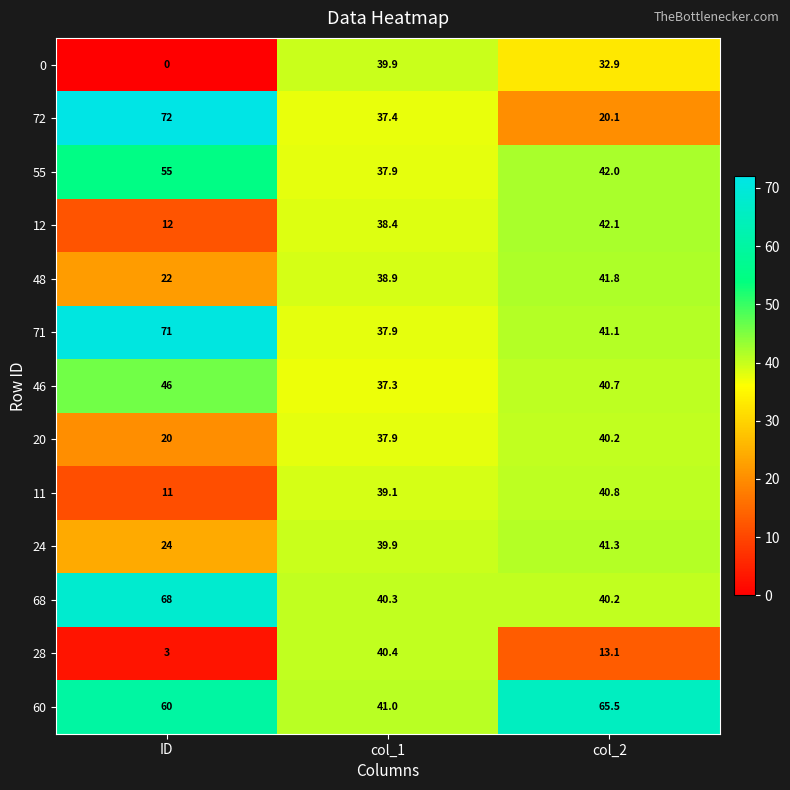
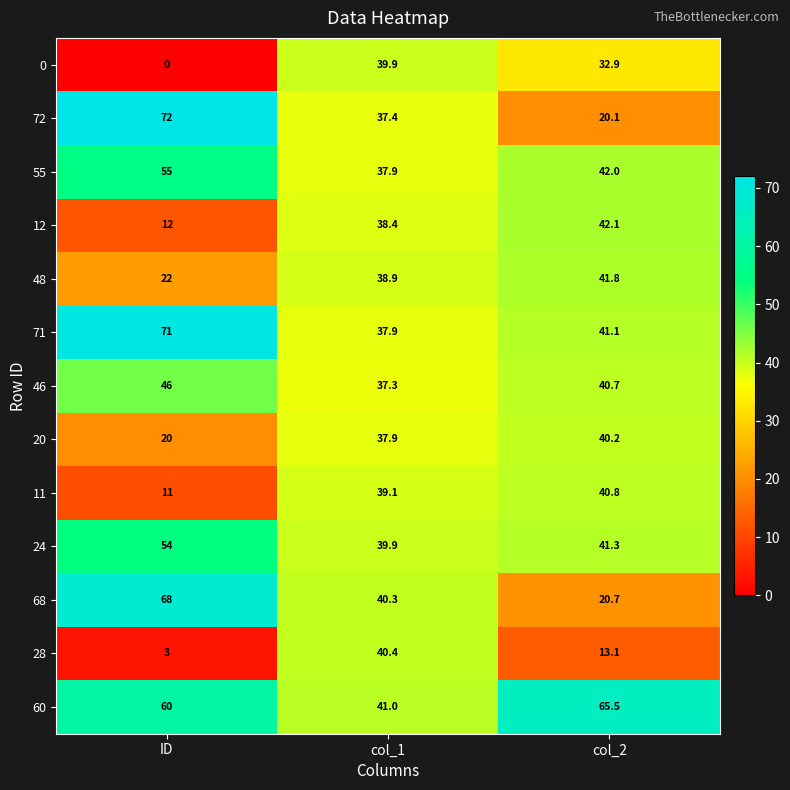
24, ID: 24 -> 54
68, col_2: 40.2 -> 20.7
